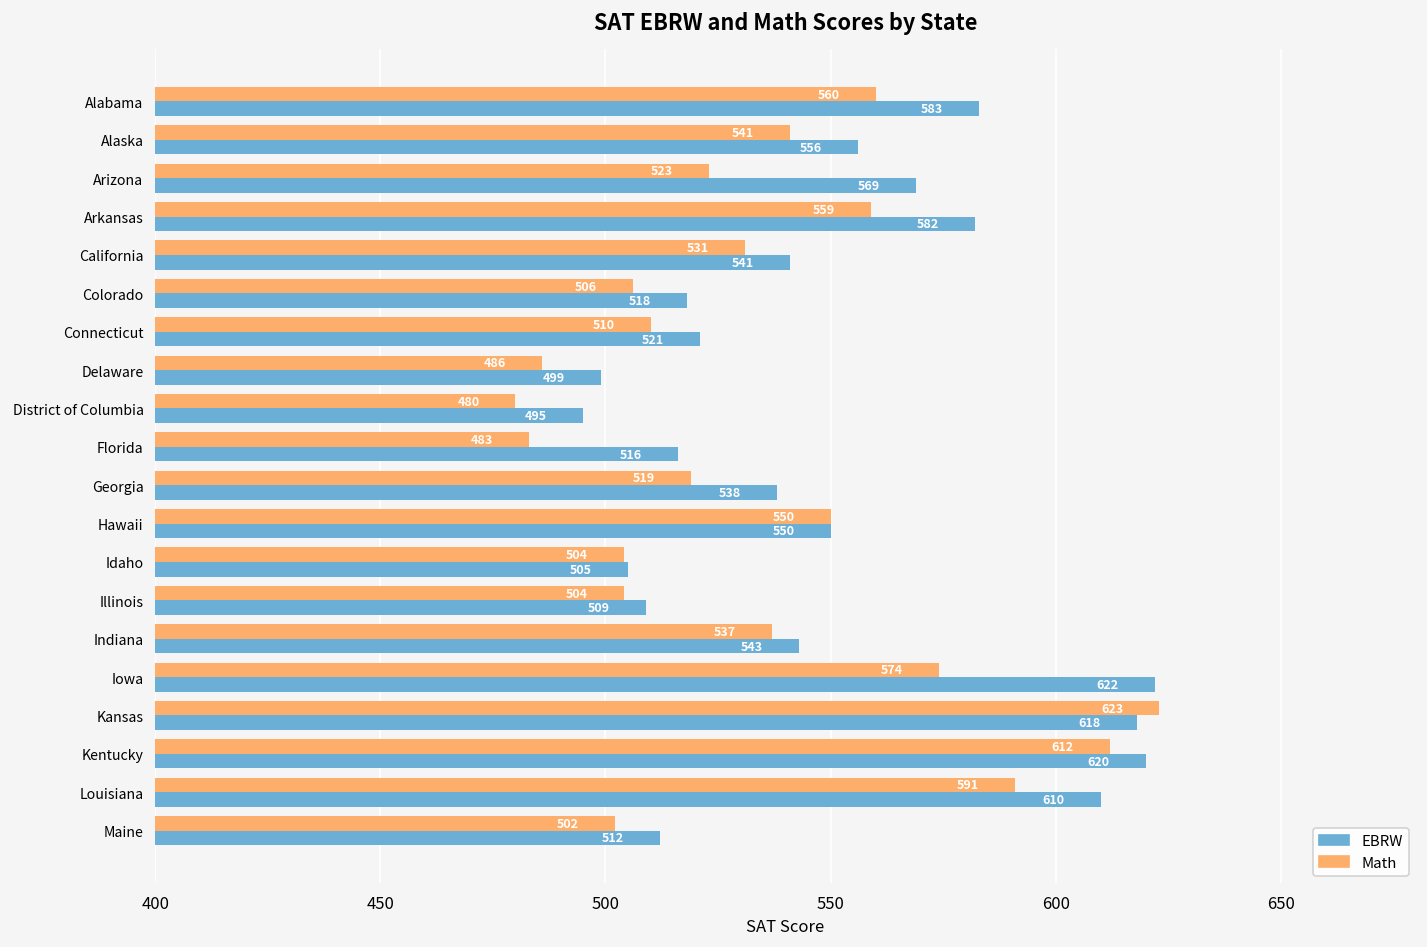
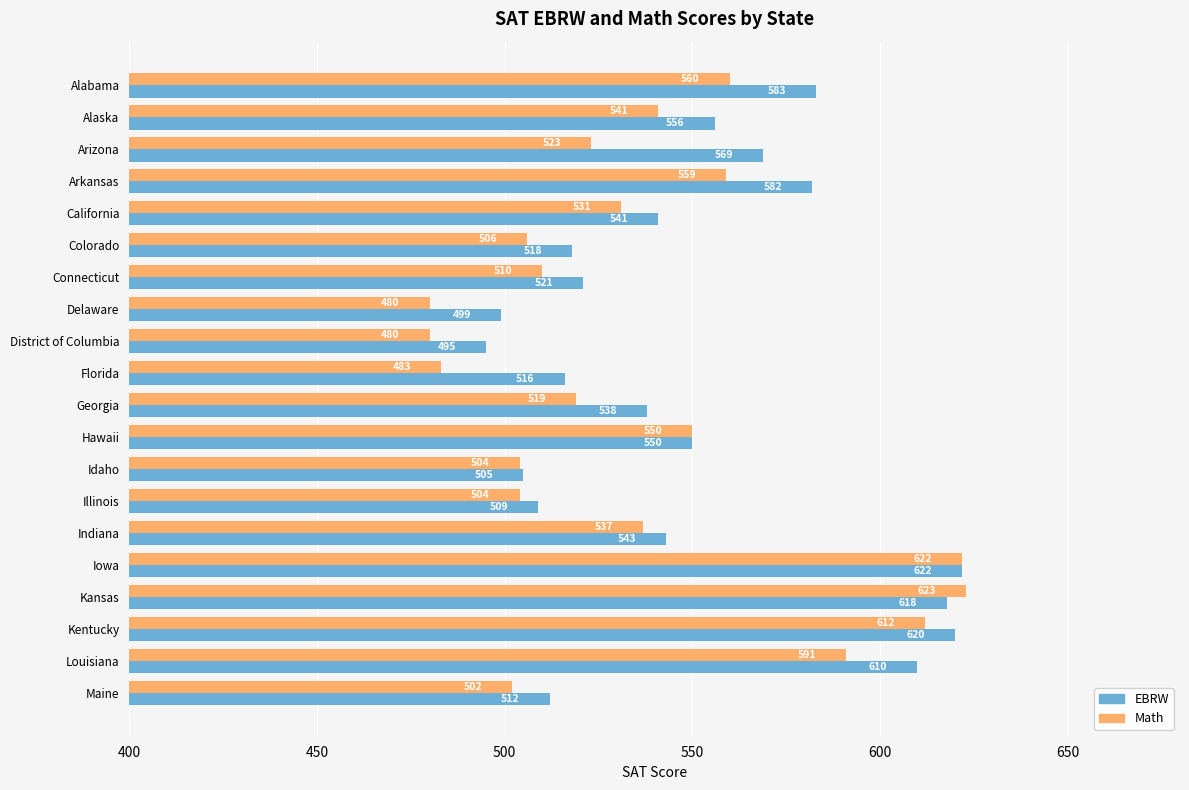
Math, Delaware: 486 -> 480
Math, Iowa: 574 -> 622
